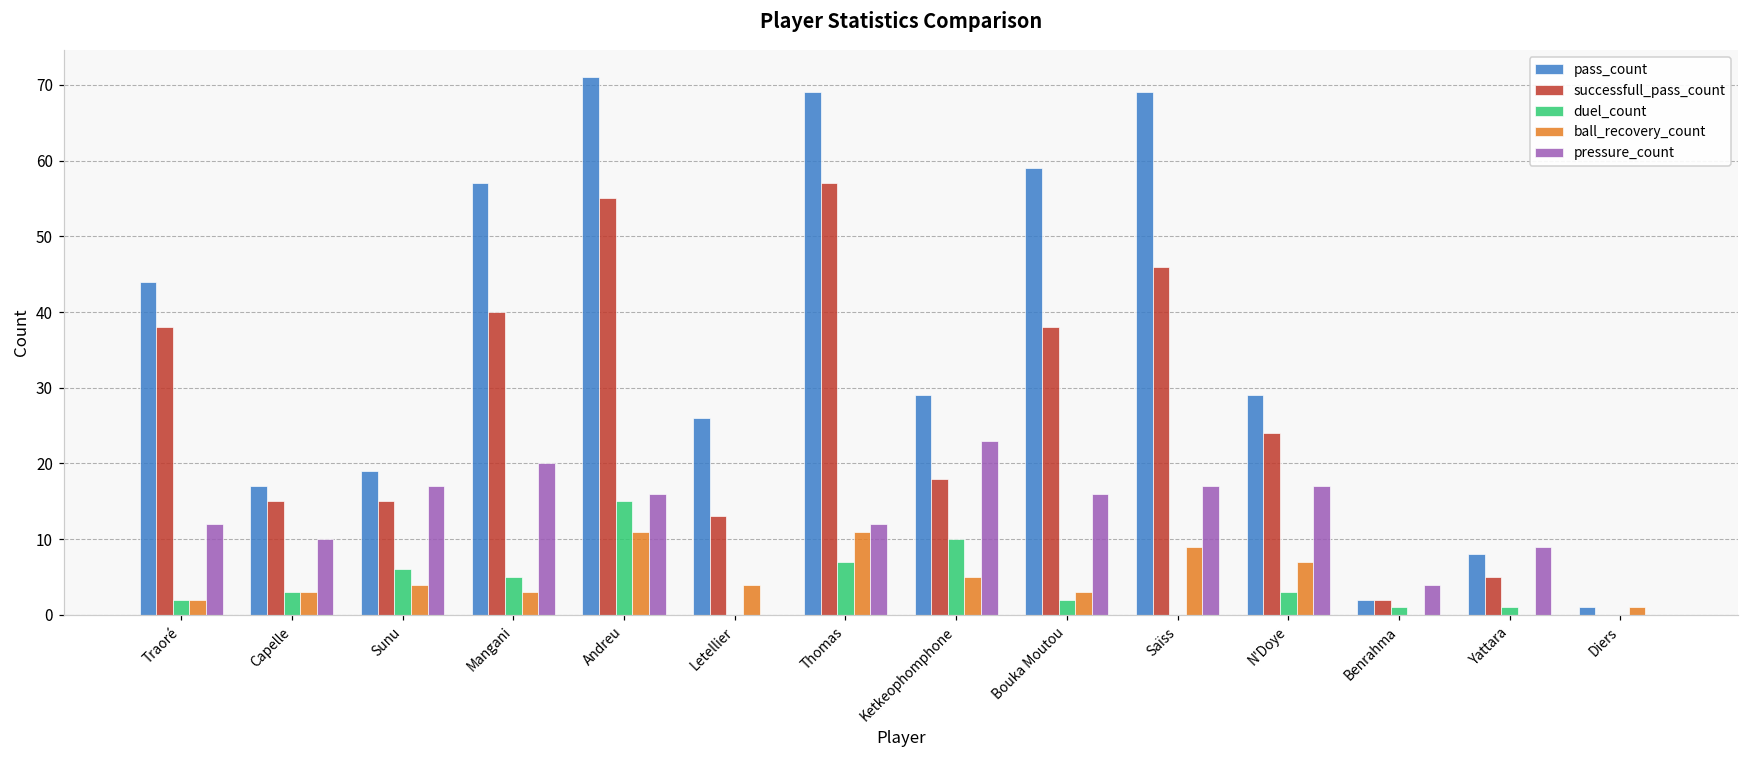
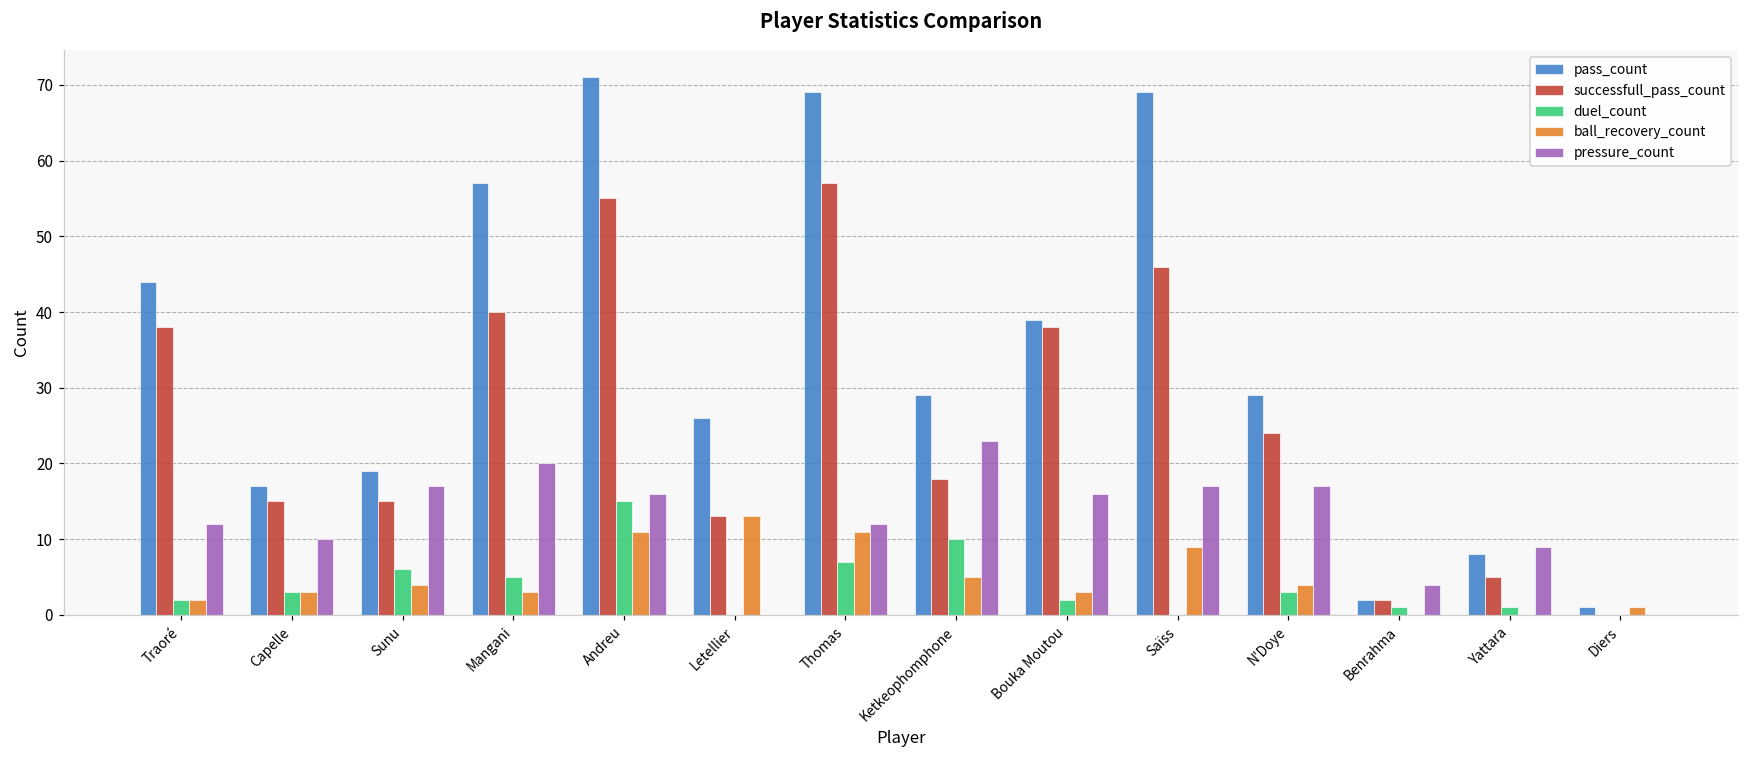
ball_recovery_count, Letellier: 4 -> 13
pass_count, Bouka Moutou: 59 -> 39
ball_recovery_count, N'Doye: 7 -> 4
